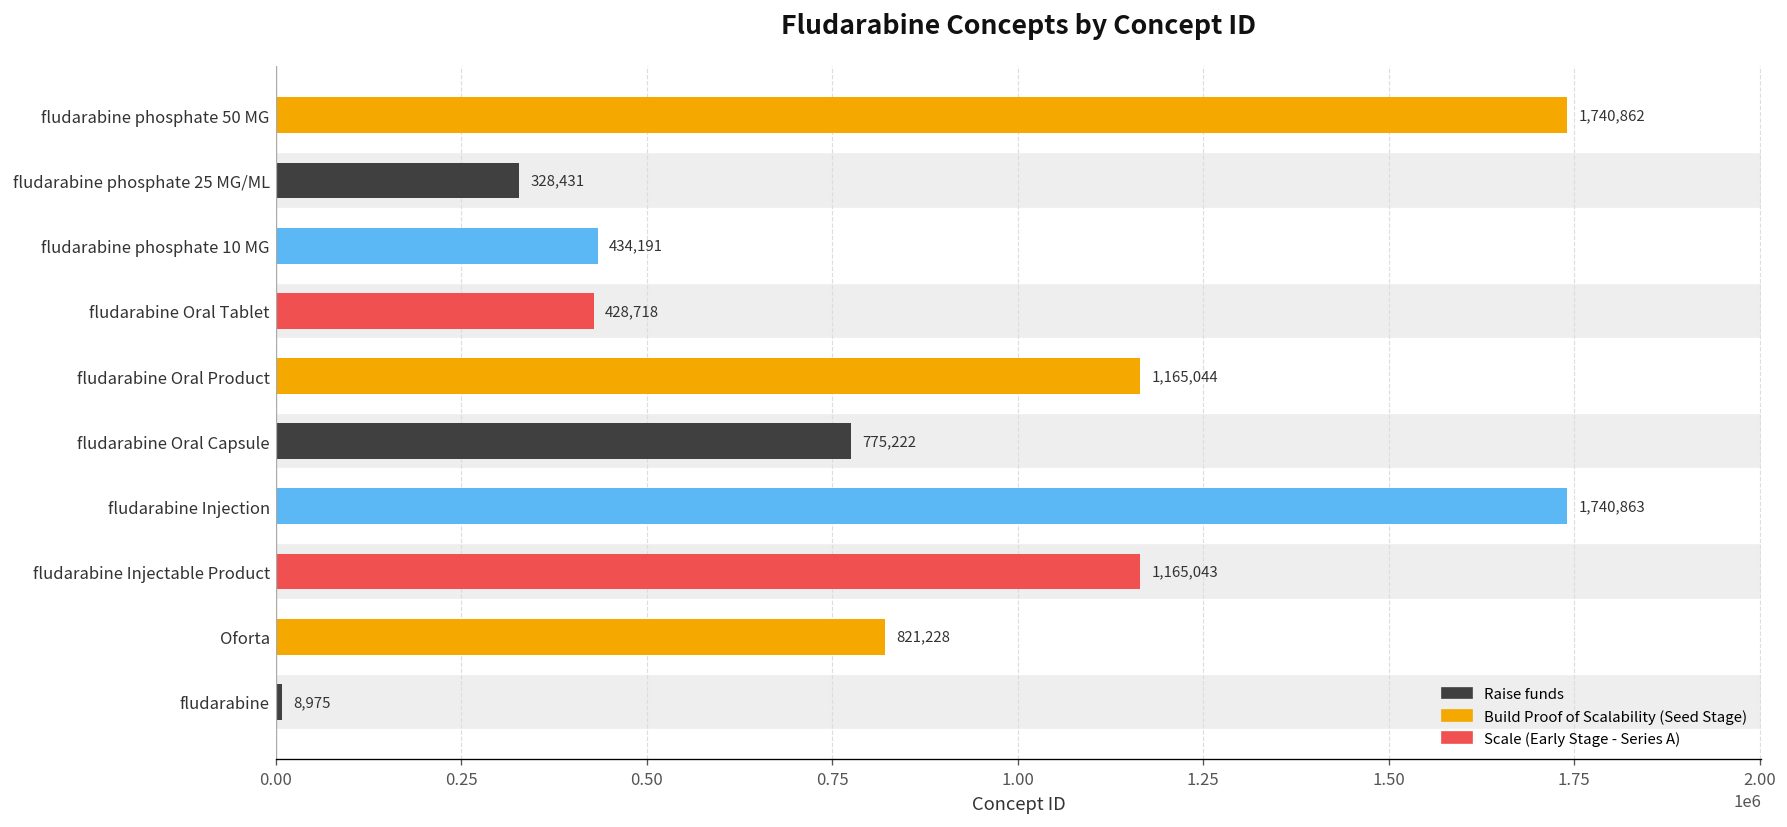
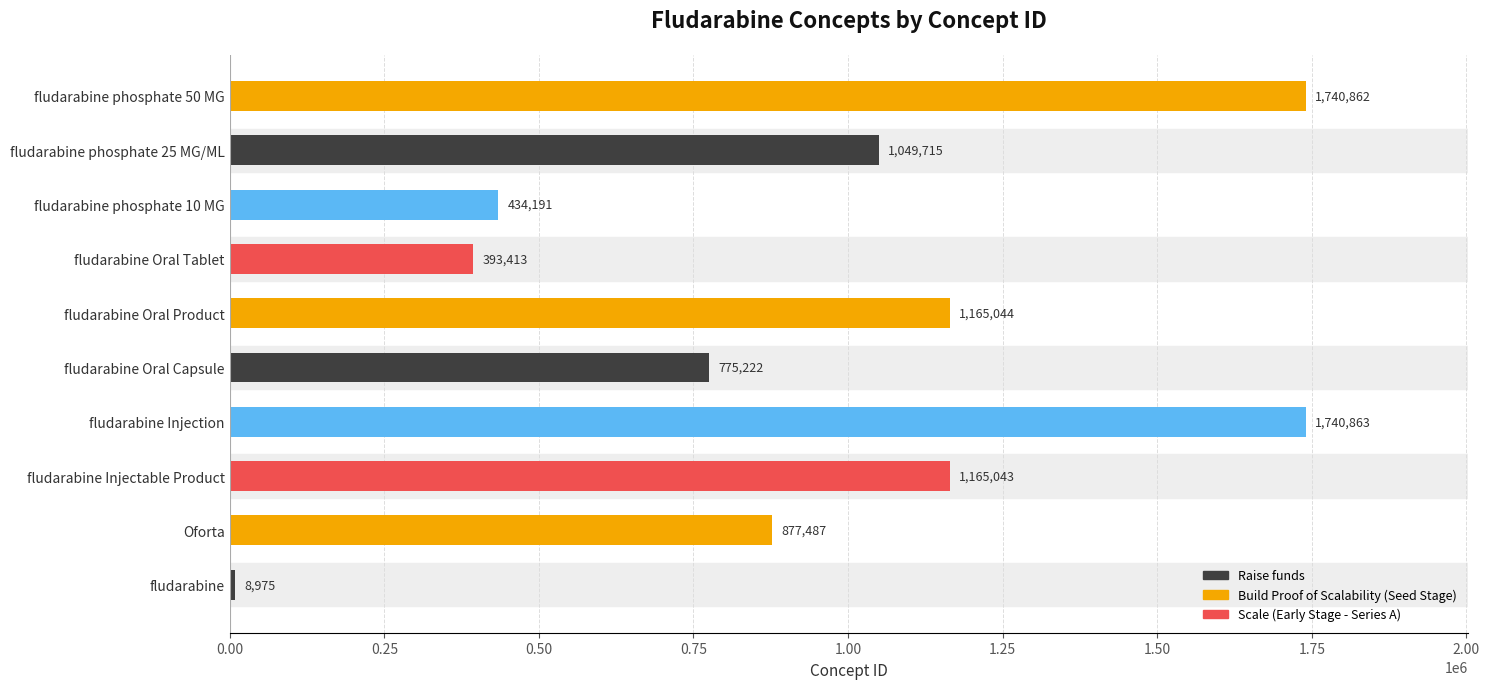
fludarabine phosphate 25 MG/ML: 328,431 -> 1,049,715
fludarabine Oral Tablet: 428,718 -> 393,413
Oforta: 821,228 -> 877,487
